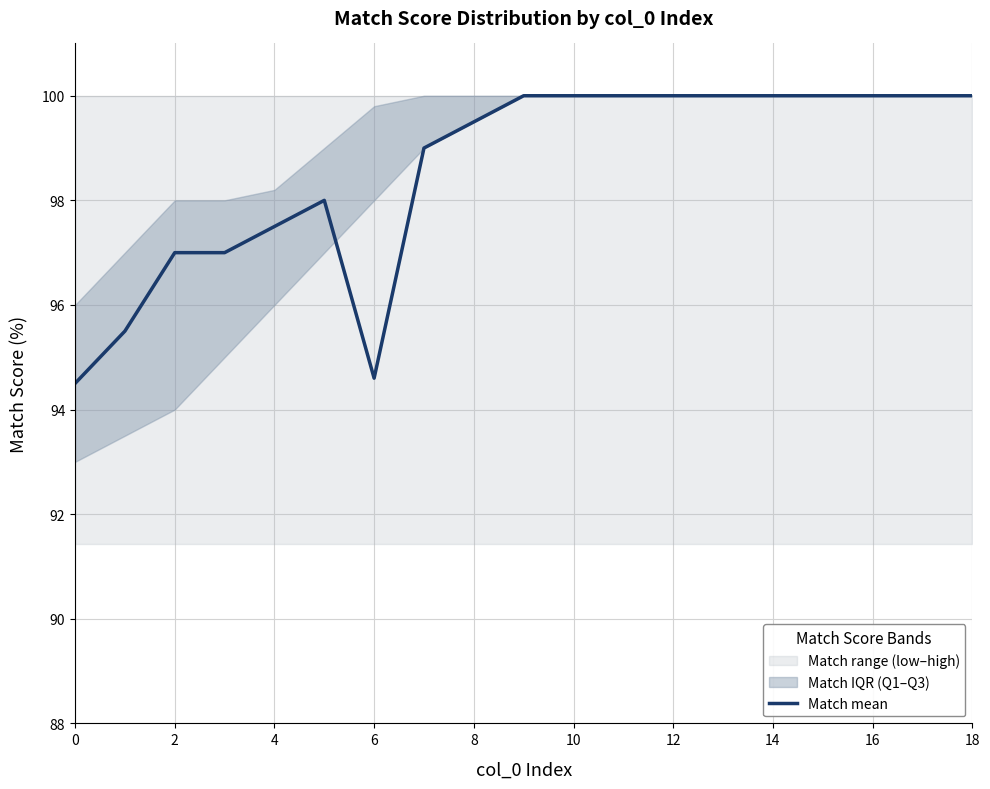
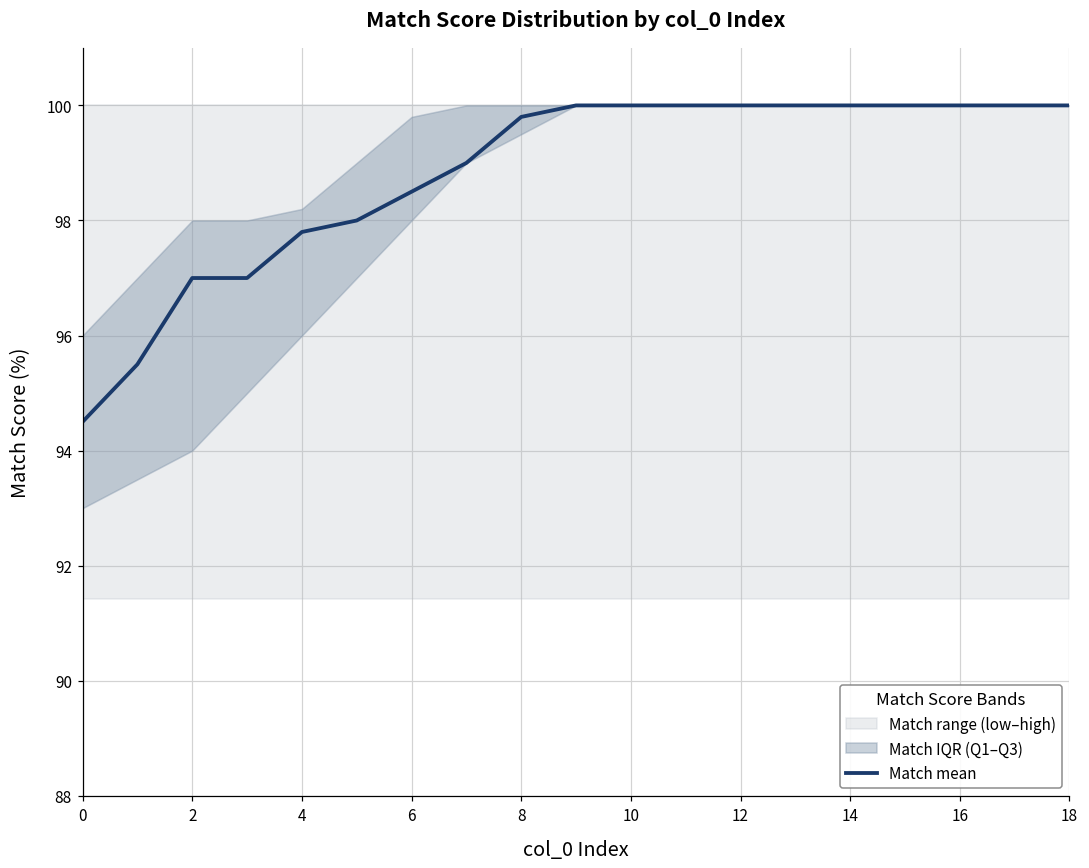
Match mean, 4: 97.5 -> 97.8
Match mean, 6: 94.6 -> 98.5
Match mean, 8: 99.5 -> 99.8
